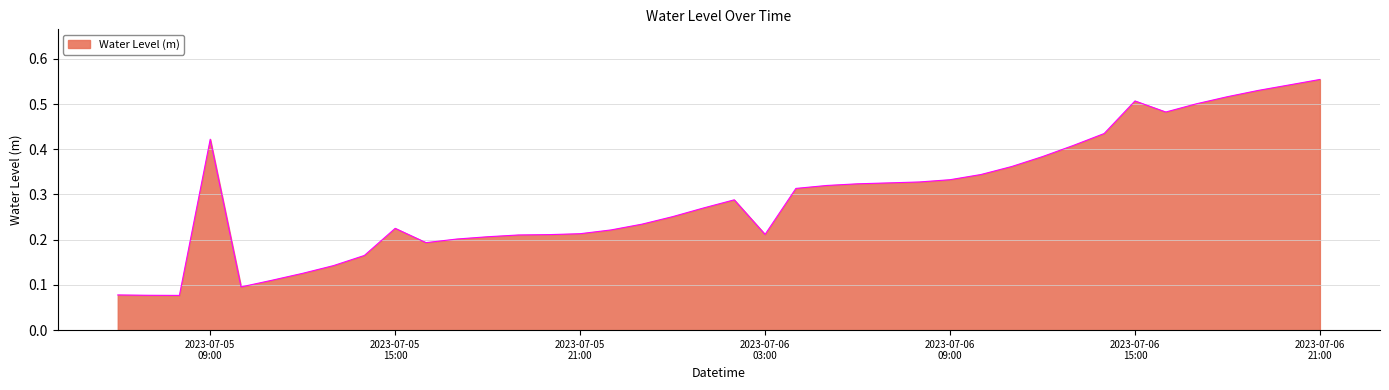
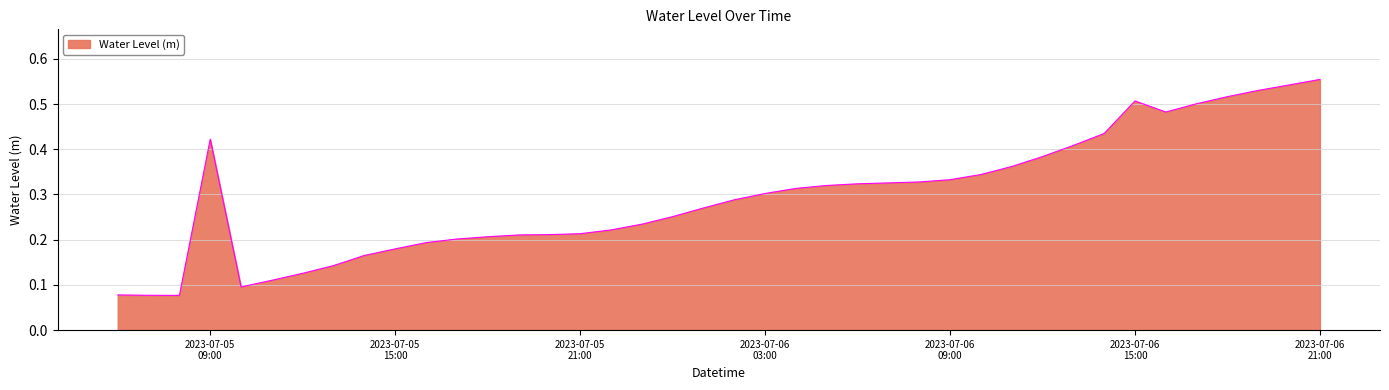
2023-07-05 15:00: 0.23 -> 0.18
2023-07-06 03:00: 0.21 -> 0.30
